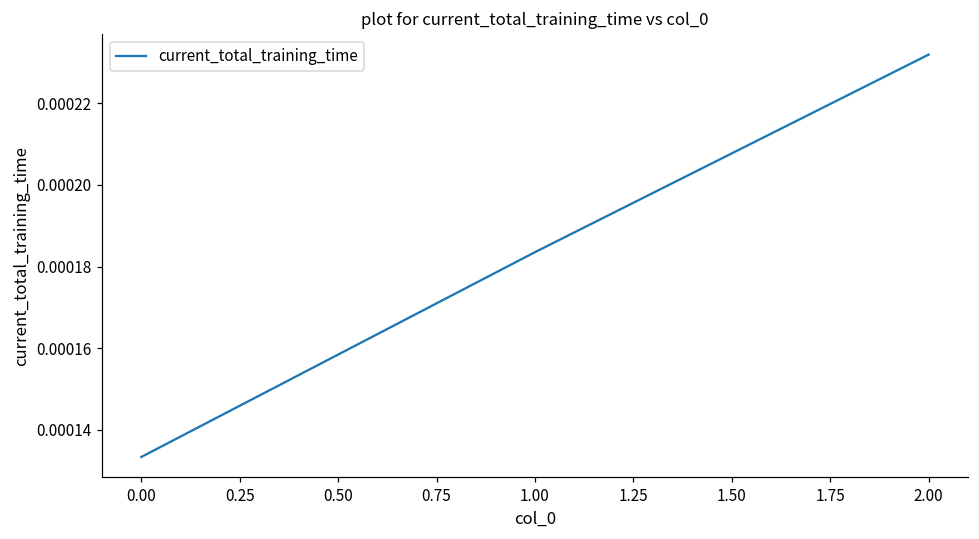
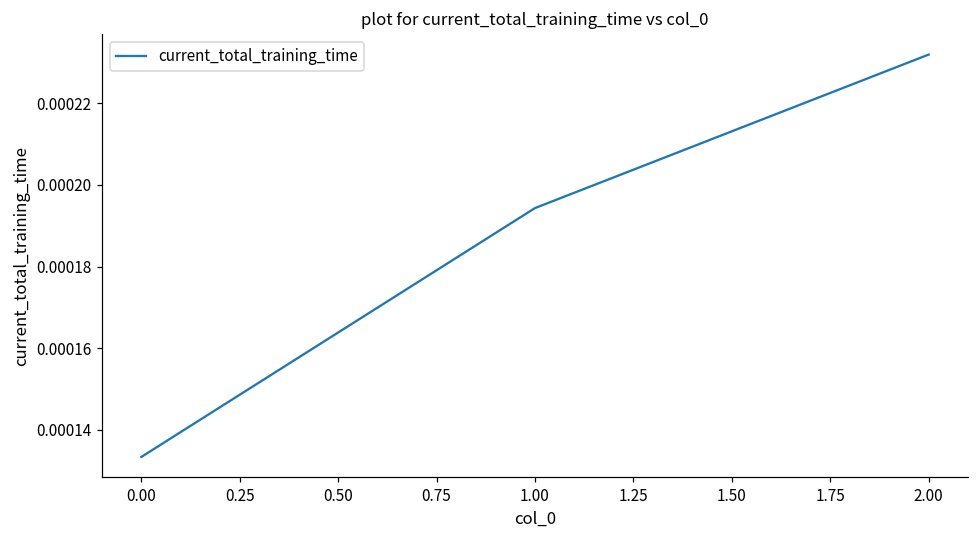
1.00: 0.000184 -> 0.000194
